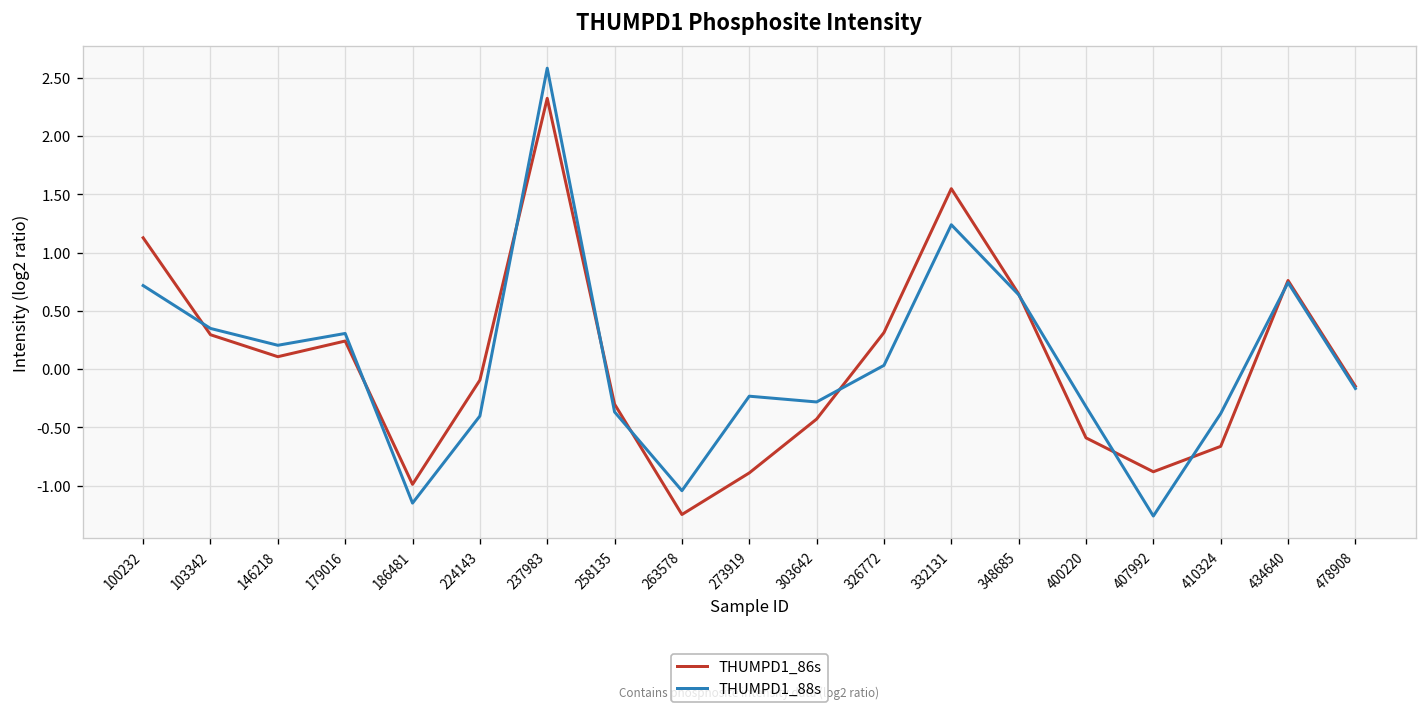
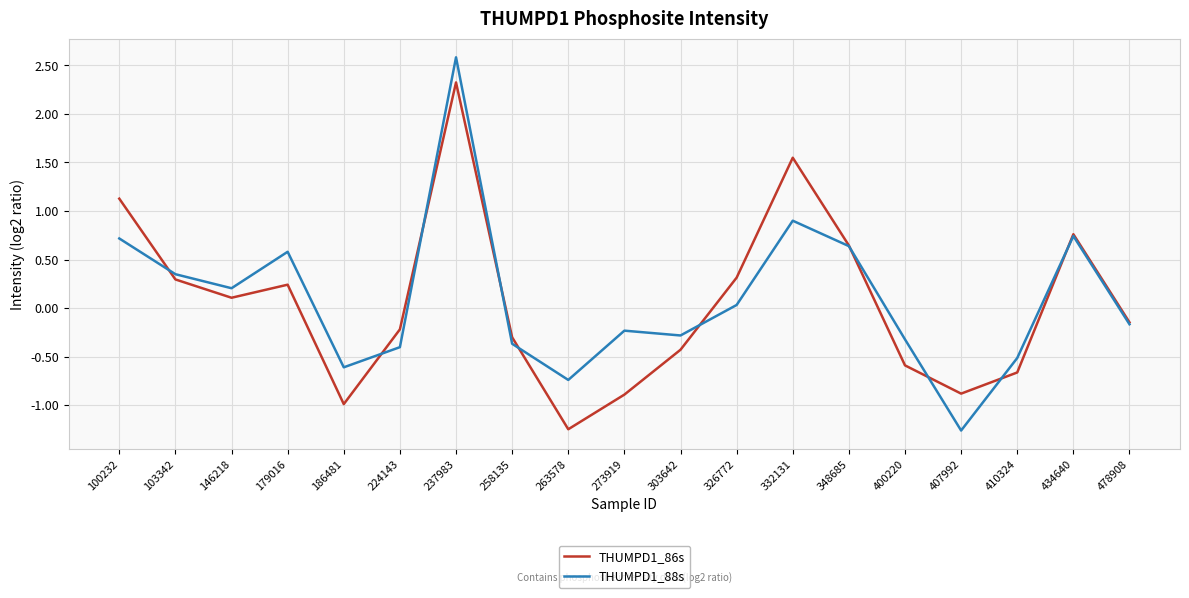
THUMPD1_88s, 179016: 0.3 -> 0.6
THUMPD1_88s, 186481: -1.2 -> -0.6
THUMPD1_86s, 224143: -0.1 -> -0.2
THUMPD1_88s, 263578: -1.0 -> -0.7
THUMPD1_88s, 332131: 1.2 -> 0.9
THUMPD1_88s, 410324: -0.4 -> -0.5
